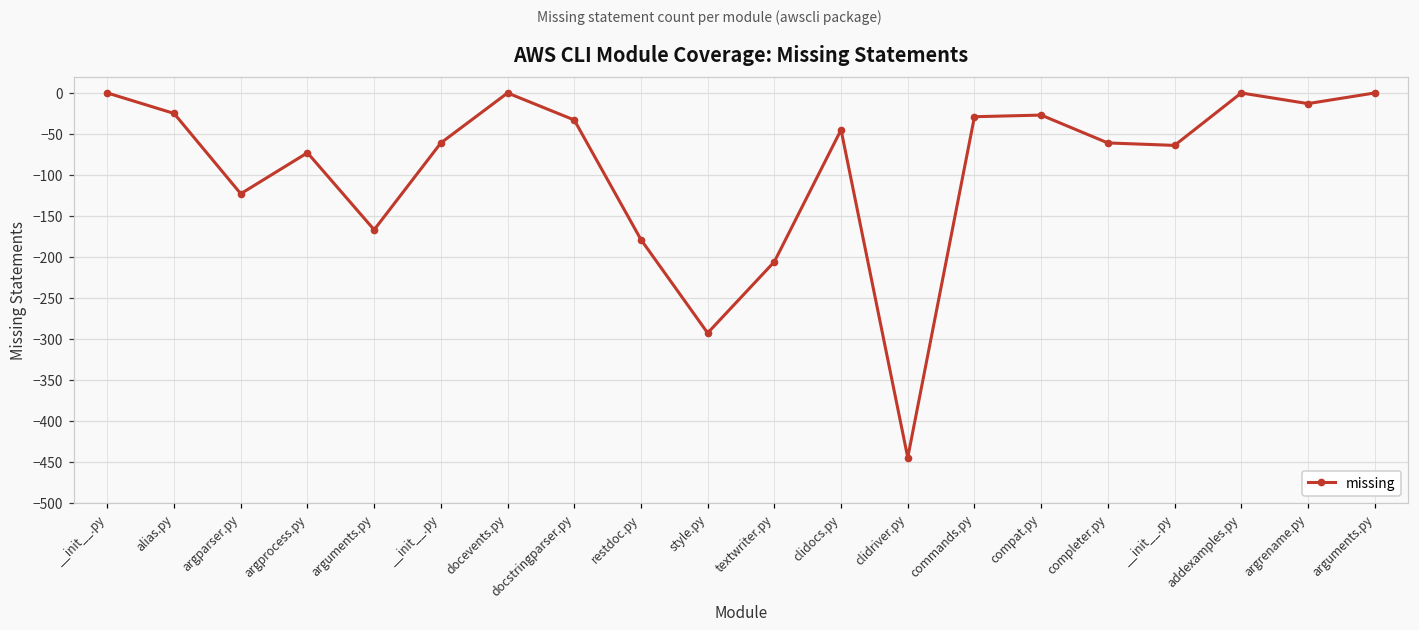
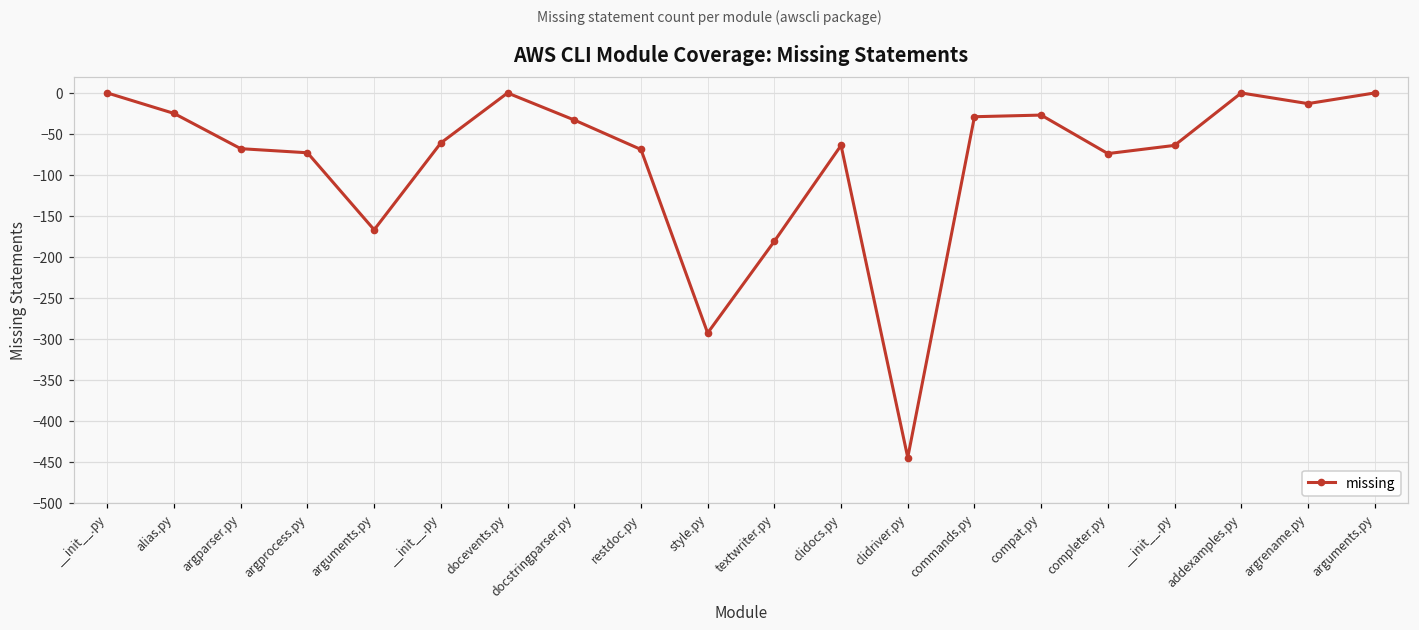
argparser.py: -120 -> -70
restdoc.py: -180 -> -70
textwriter.py: -210 -> -180
clidocs.py: -50 -> -60
completer.py: -60 -> -70
